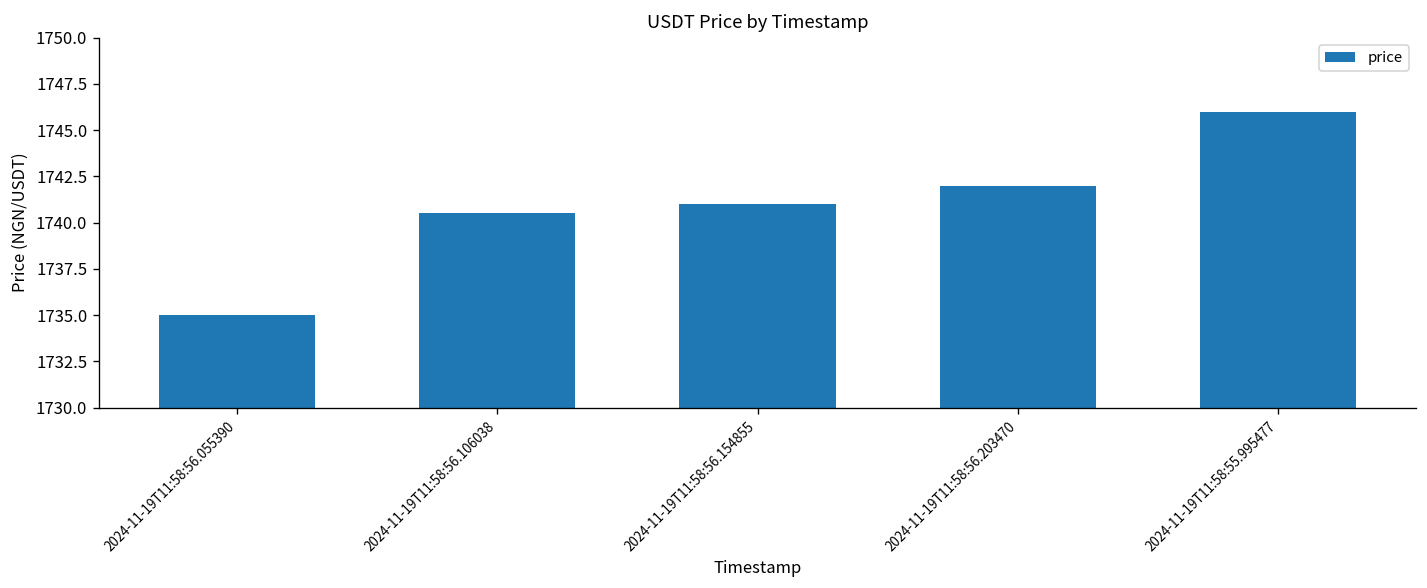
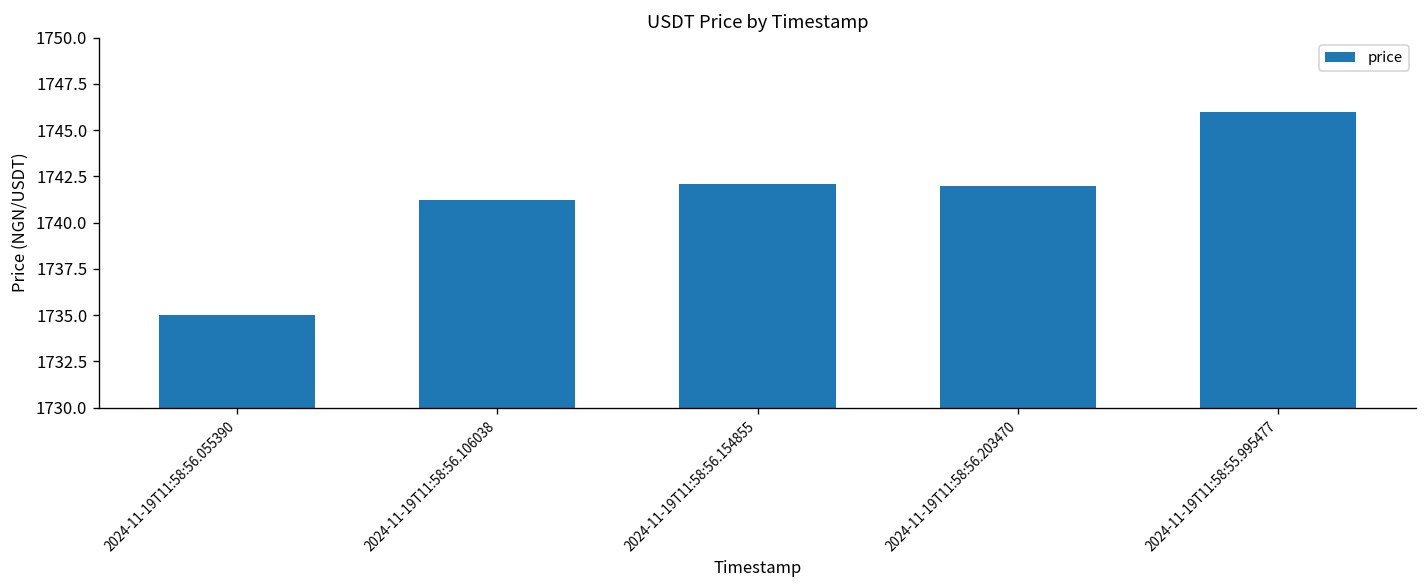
2024-11-19T11:58:56.106038: 1740.5 -> 1741.2
2024-11-19T11:58:56.154855: 1741.0 -> 1742.1
